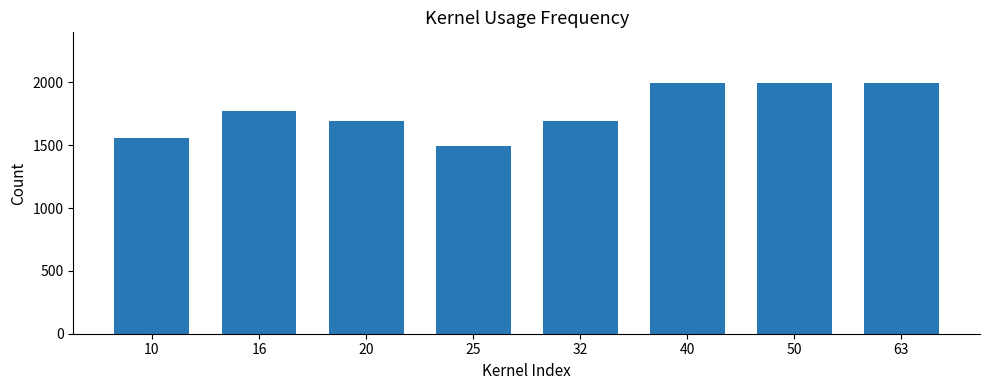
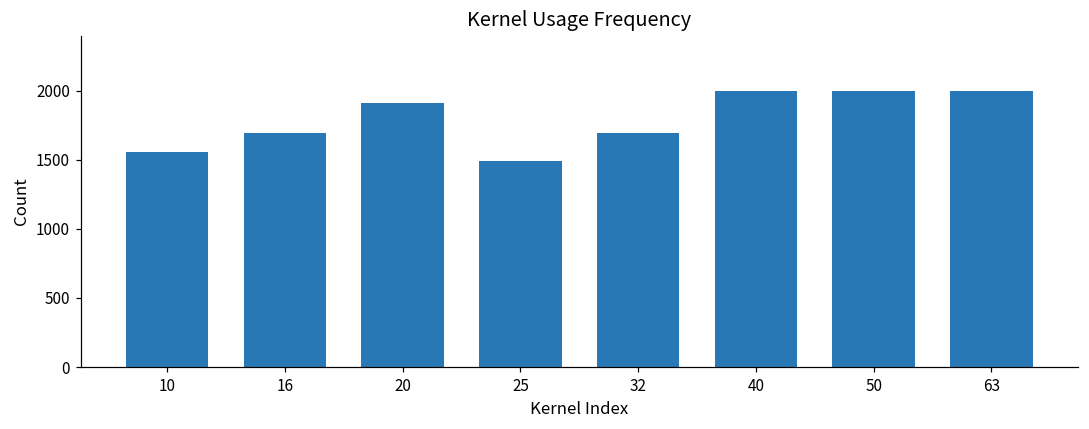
16: 1770 -> 1690
20: 1690 -> 1910
